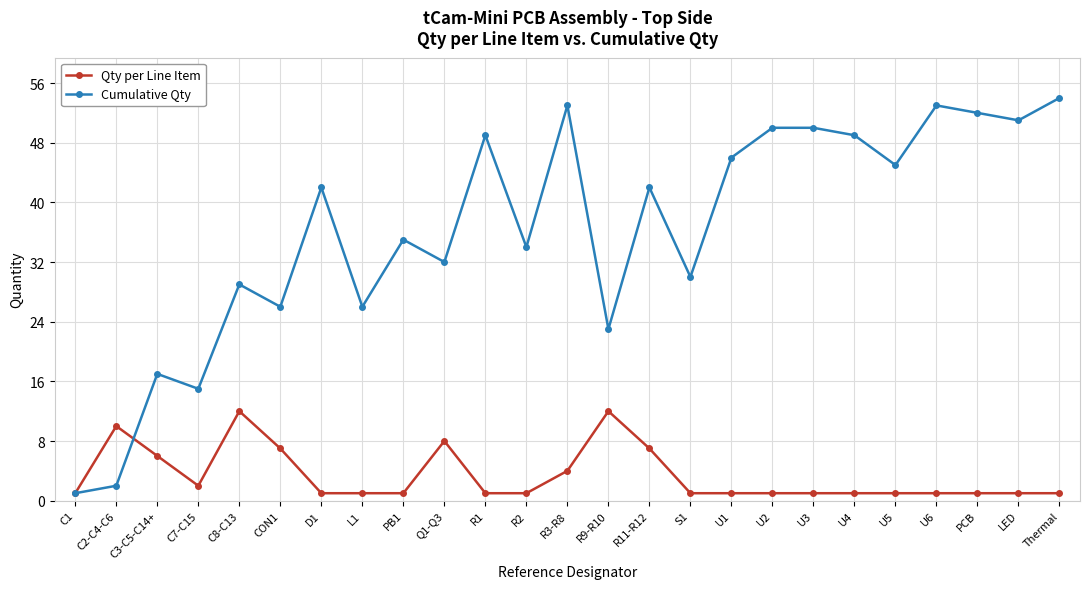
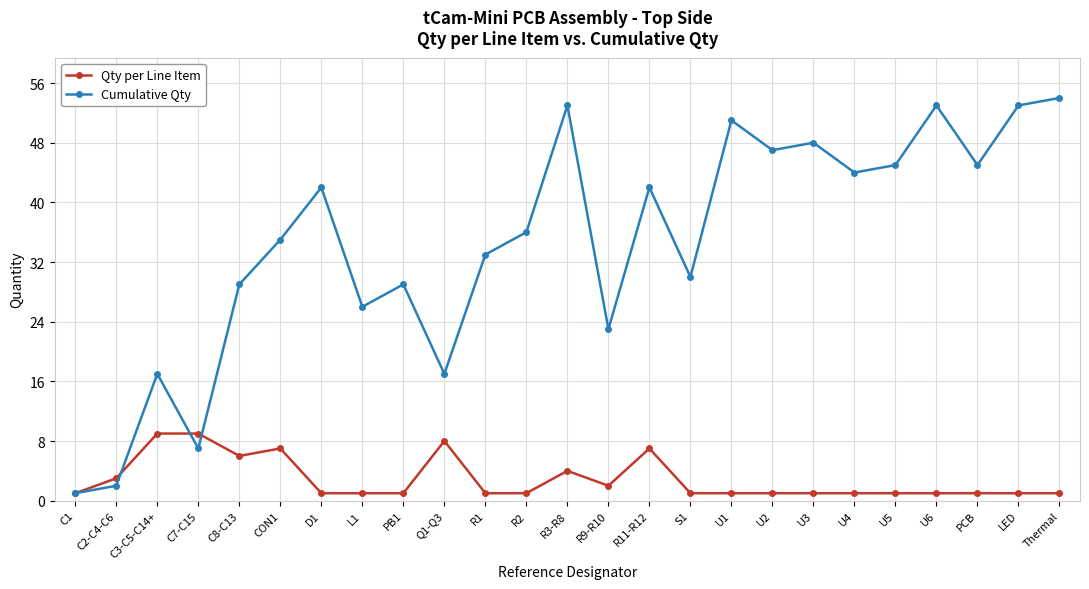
Qty per Line Item, C2-C4-C6: 10 -> 3
Qty per Line Item, C3-C5-C14+: 6 -> 9
Qty per Line Item, C7-C15: 2 -> 9
Cumulative Qty, C7-C15: 15 -> 7
Qty per Line Item, C8-C13: 12 -> 6
Cumulative Qty, CON1: 26 -> 35
Cumulative Qty, PB1: 35 -> 29
Cumulative Qty, Q1-Q3: 32 -> 17
Cumulative Qty, R1: 49 -> 33
Cumulative Qty, R2: 34 -> 36
Qty per Line Item, R9-R10: 12 -> 2
Cumulative Qty, U1: 46 -> 51
Cumulative Qty, U2: 50 -> 47
Cumulative Qty, U3: 50 -> 48
Cumulative Qty, U4: 49 -> 44
Cumulative Qty, PCB: 52 -> 45
Cumulative Qty, LED: 51 -> 53
